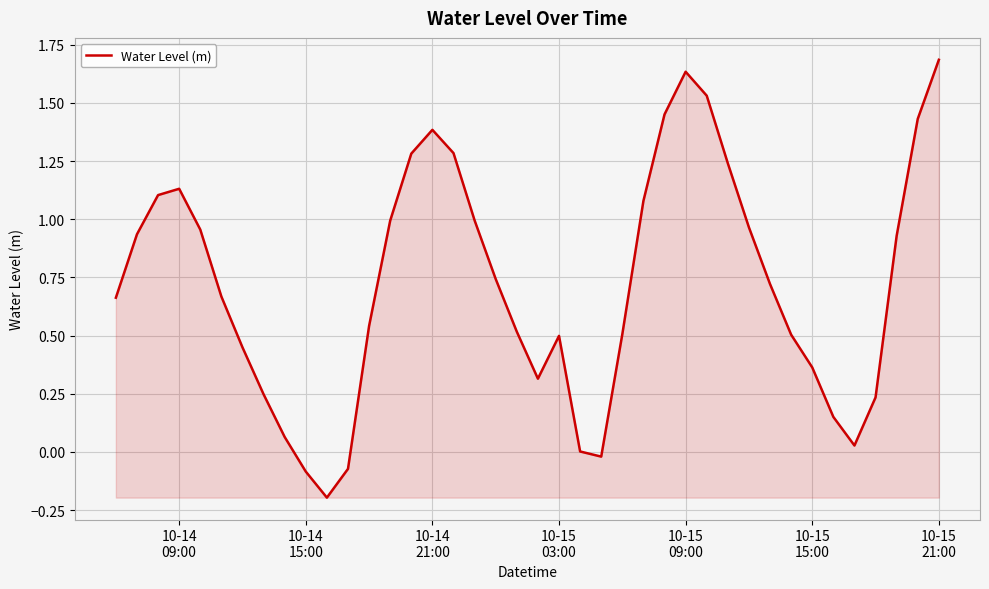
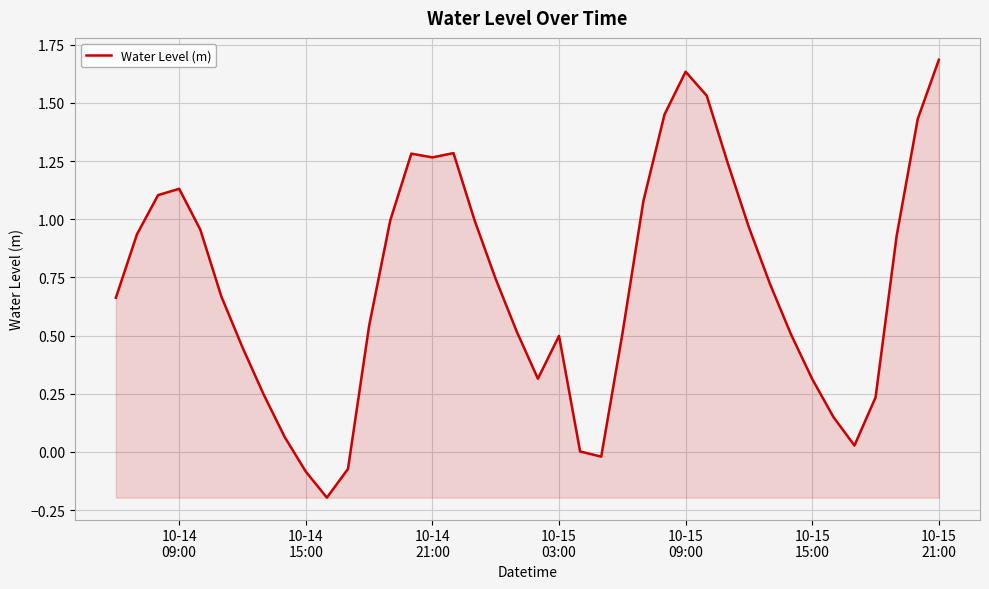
10-14 21:00: 1.38 -> 1.27
10-15 15:00: 0.36 -> 0.31
